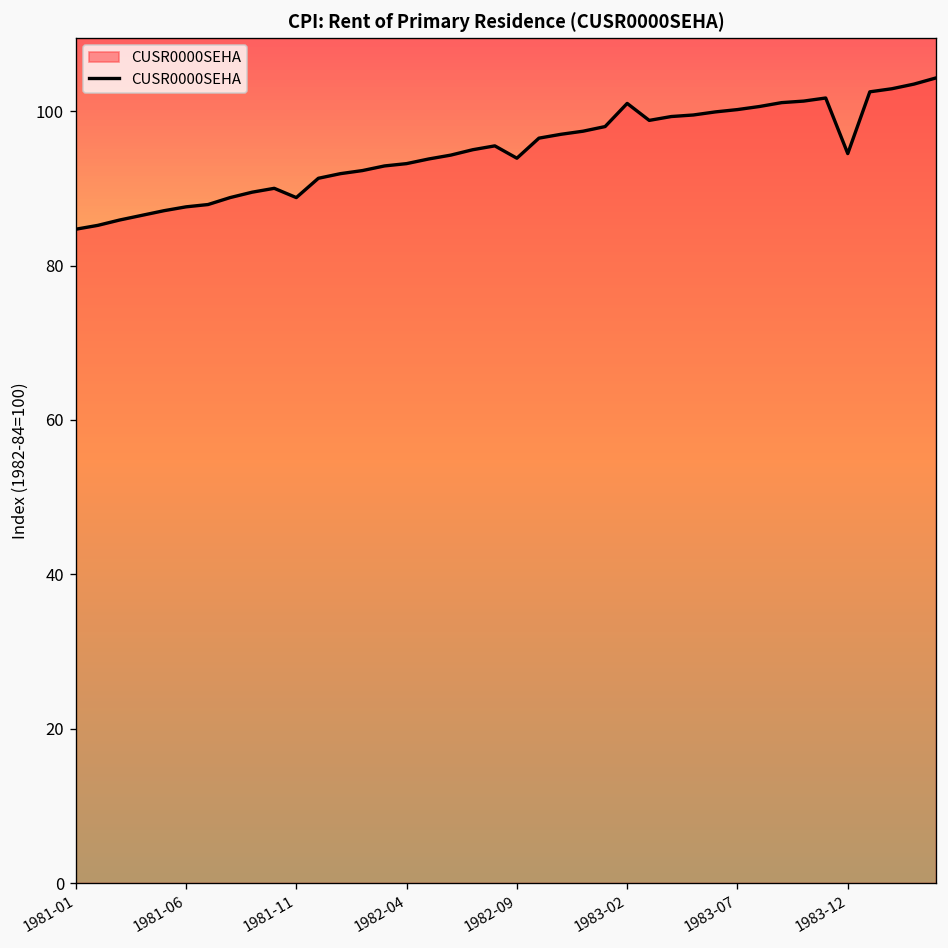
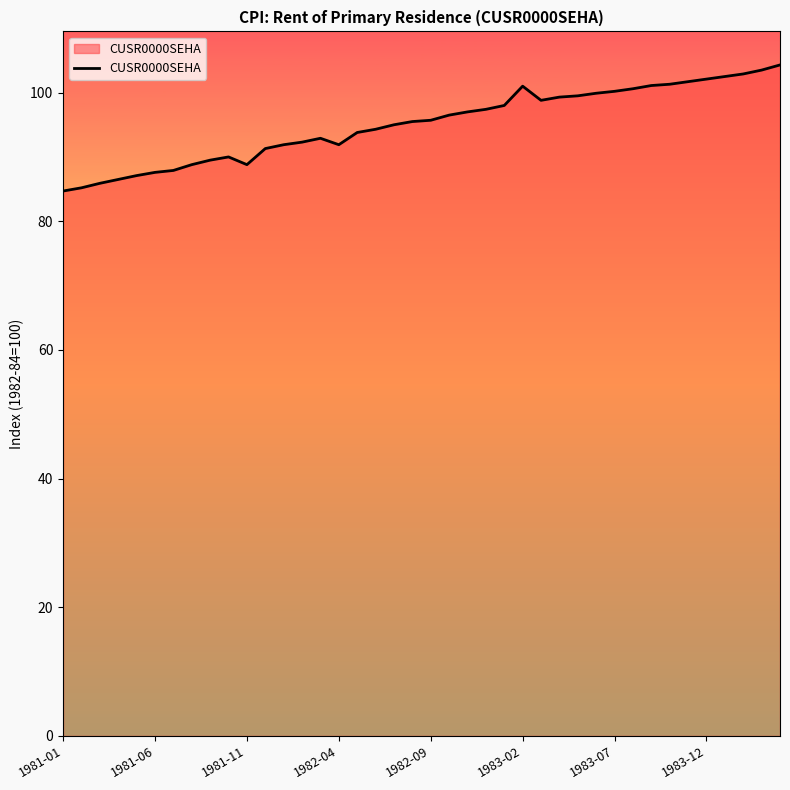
1982-04: 93 -> 92
1982-09: 94 -> 96
1983-12: 95 -> 102
